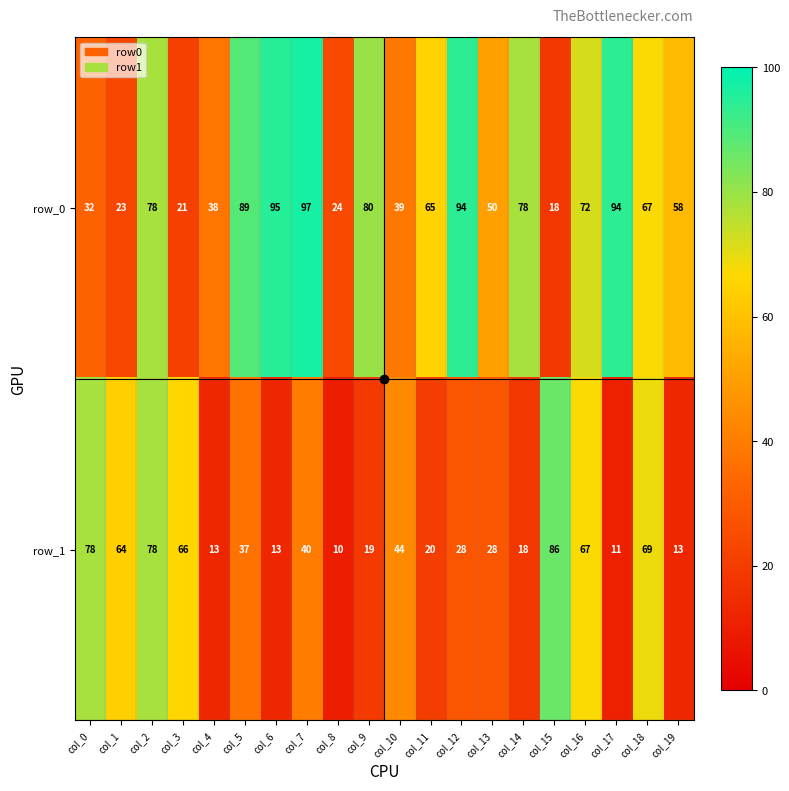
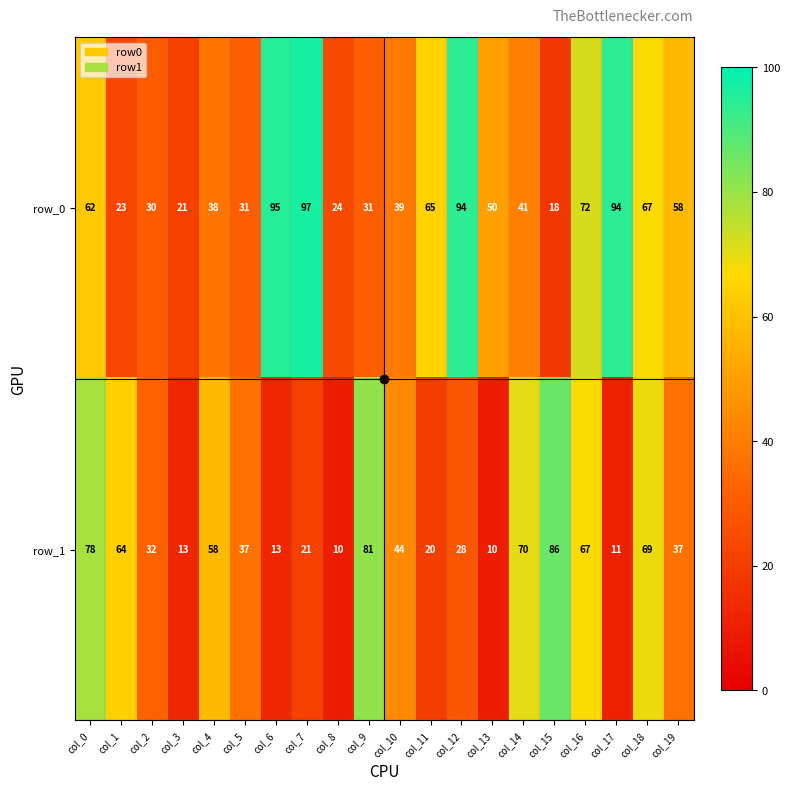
row_0, col_0: 32 -> 62
row_0, col_2: 78 -> 30
row_0, col_5: 89 -> 31
row_0, col_9: 80 -> 31
row_0, col_14: 78 -> 41
row_1, col_2: 78 -> 32
row_1, col_3: 66 -> 13
row_1, col_4: 13 -> 58
row_1, col_7: 40 -> 21
row_1, col_9: 19 -> 81
row_1, col_13: 28 -> 10
row_1, col_14: 18 -> 70
row_1, col_19: 13 -> 37
